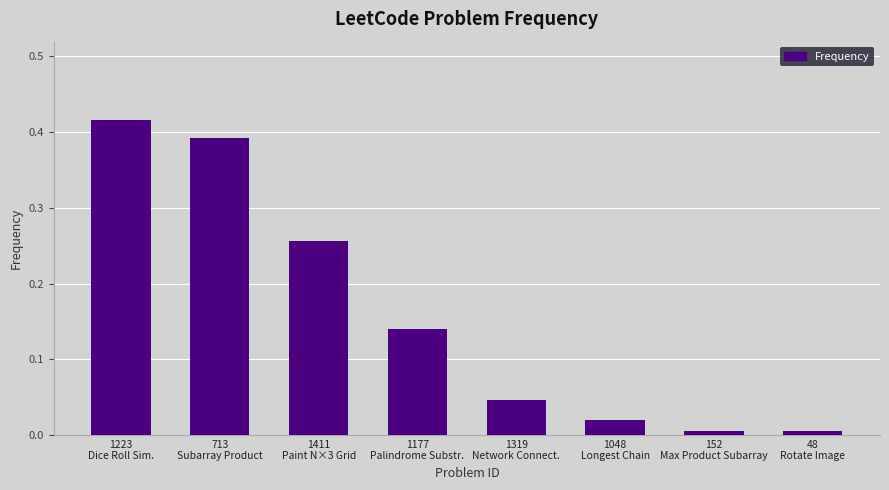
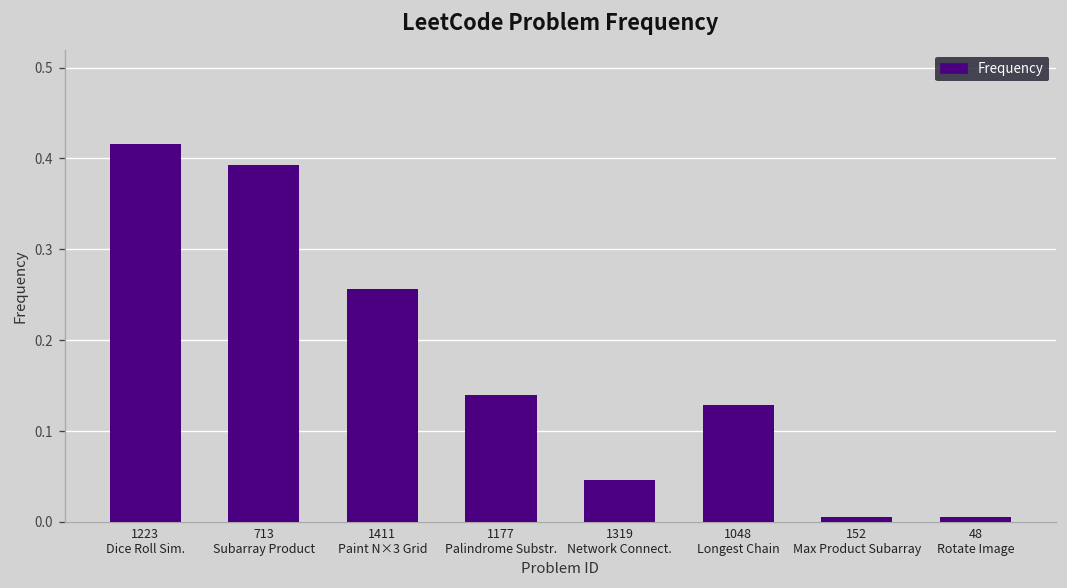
1048 Longest Chain: 0.02 -> 0.13
